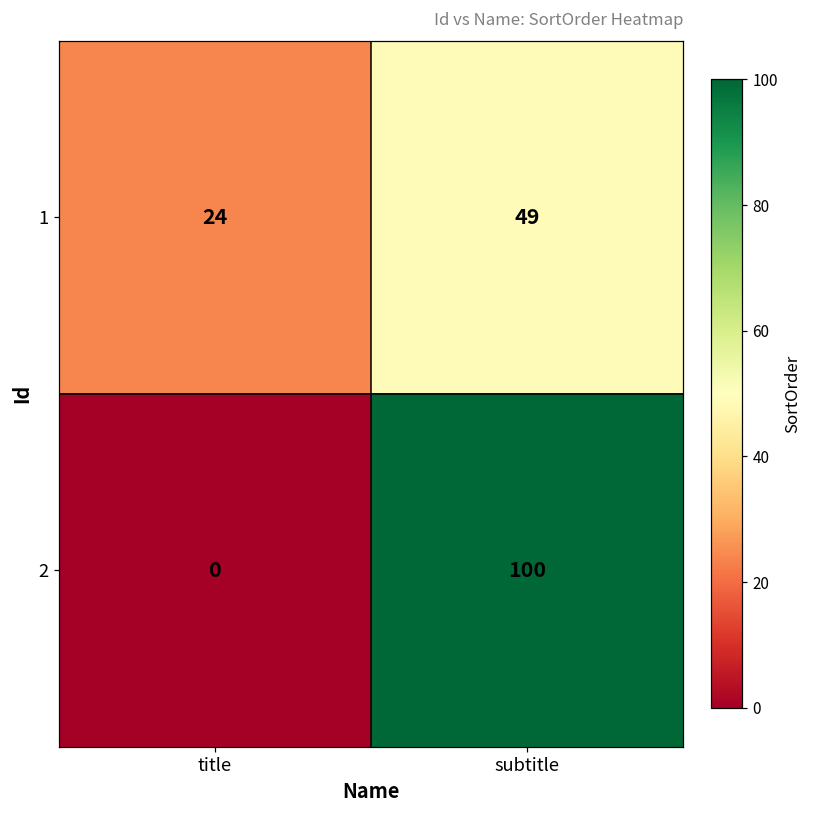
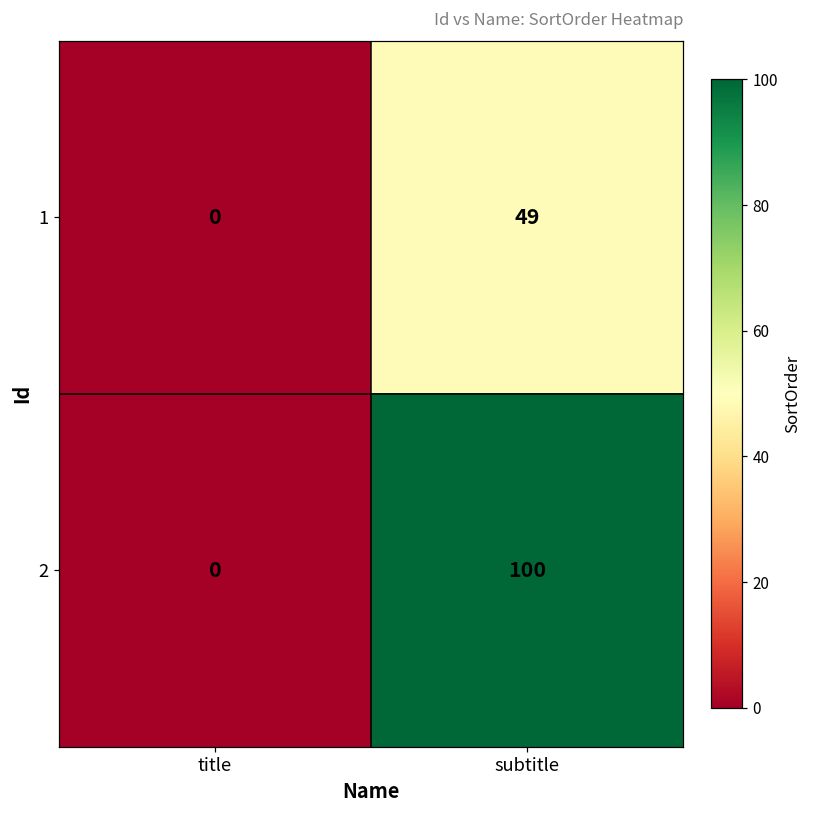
1, title: 24 -> 0
